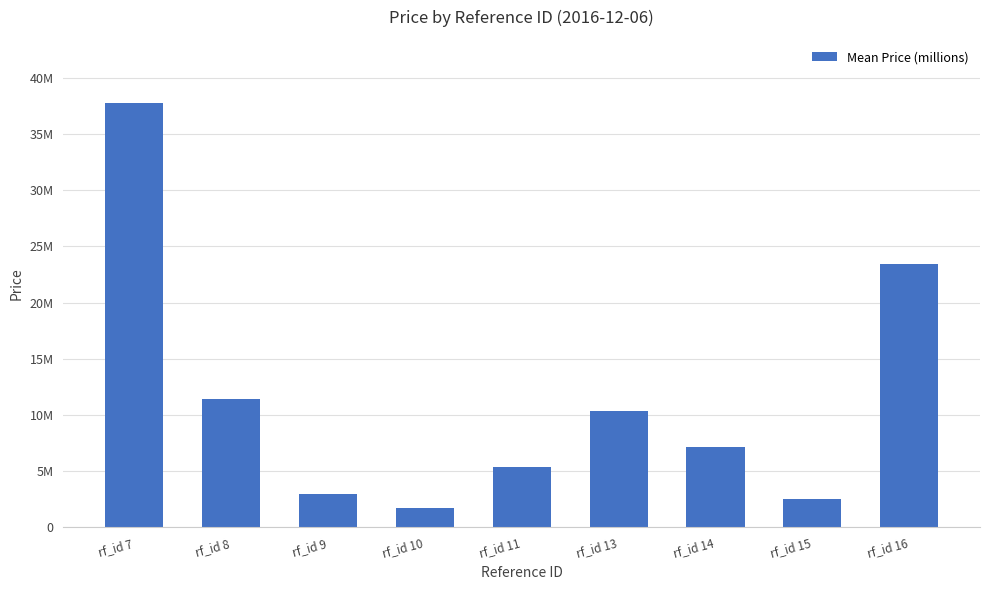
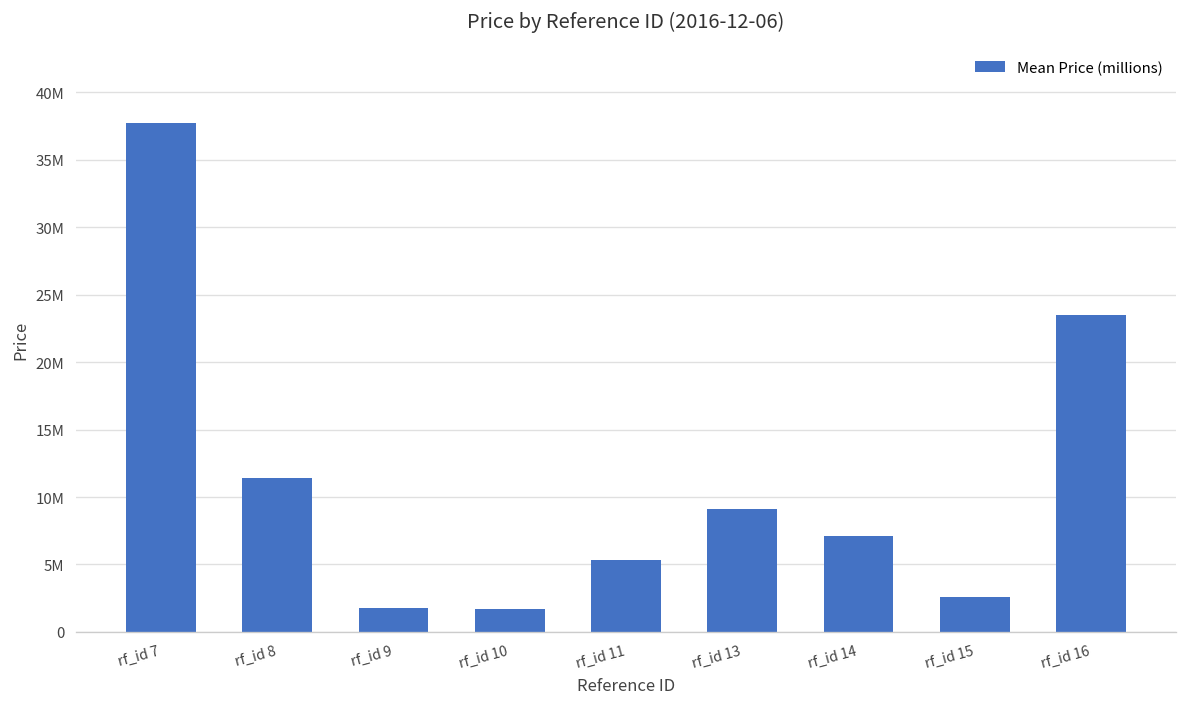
rf_id 9: 2900000 -> 1700000
rf_id 13: 10300000 -> 9100000
